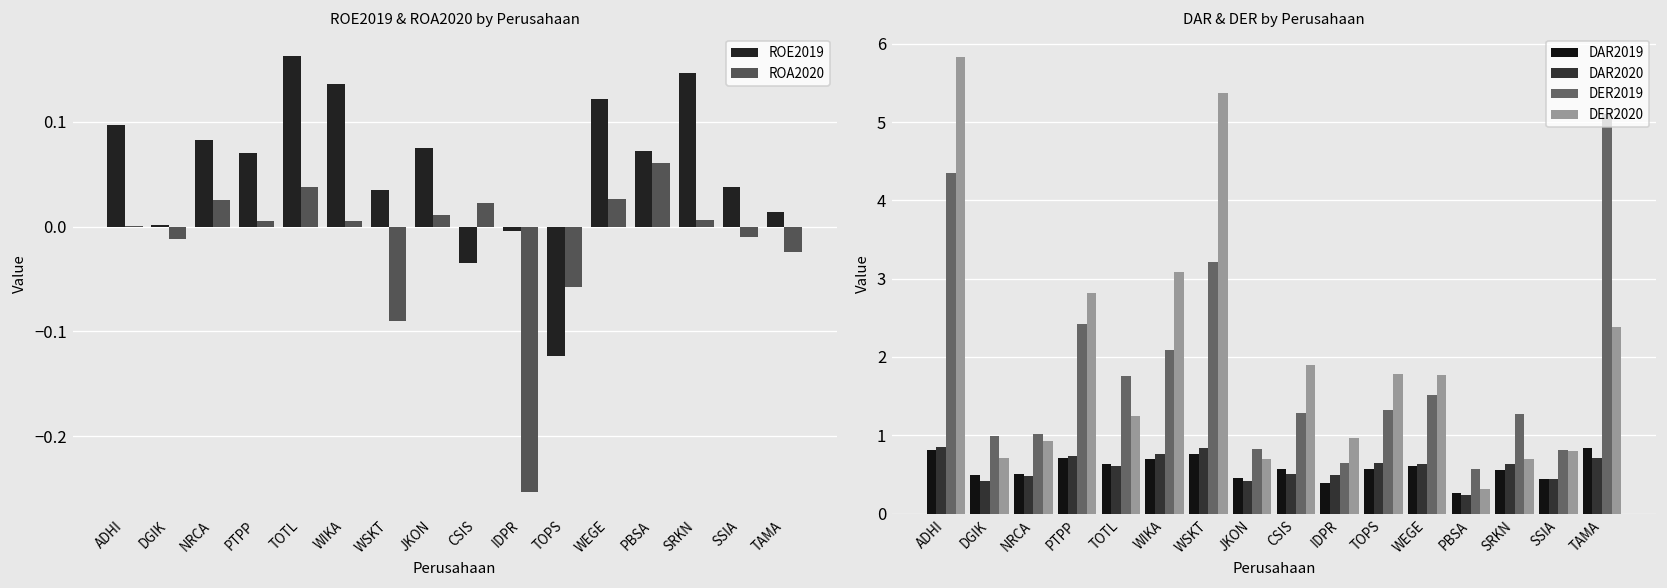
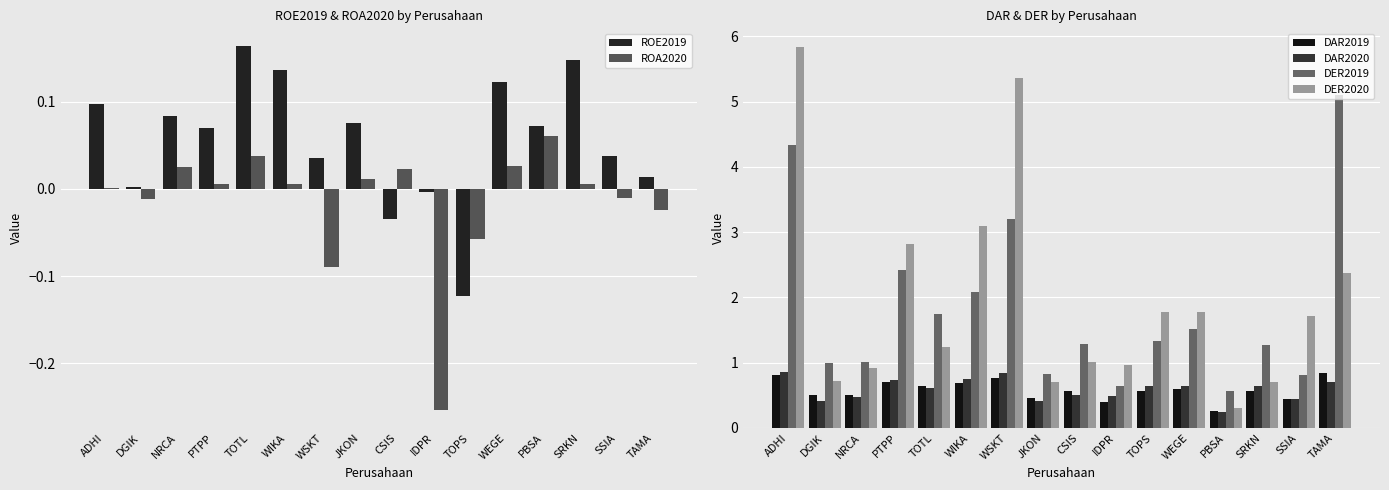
DAR & DER by Perusahaan, DER2020, CSIS: 1.9 -> 1.0
DAR & DER by Perusahaan, DER2020, SSIA: 0.8 -> 1.7
